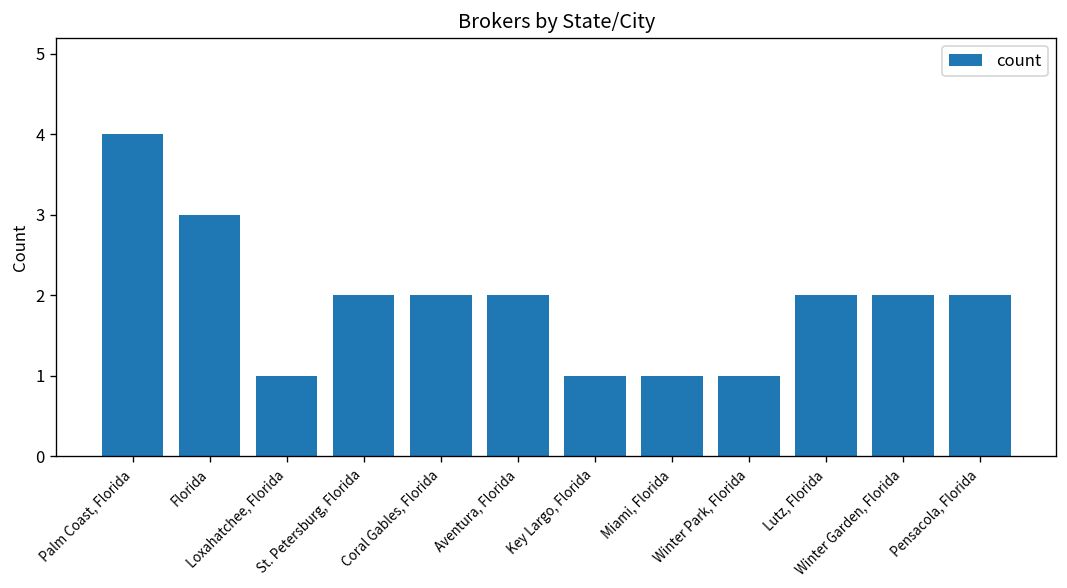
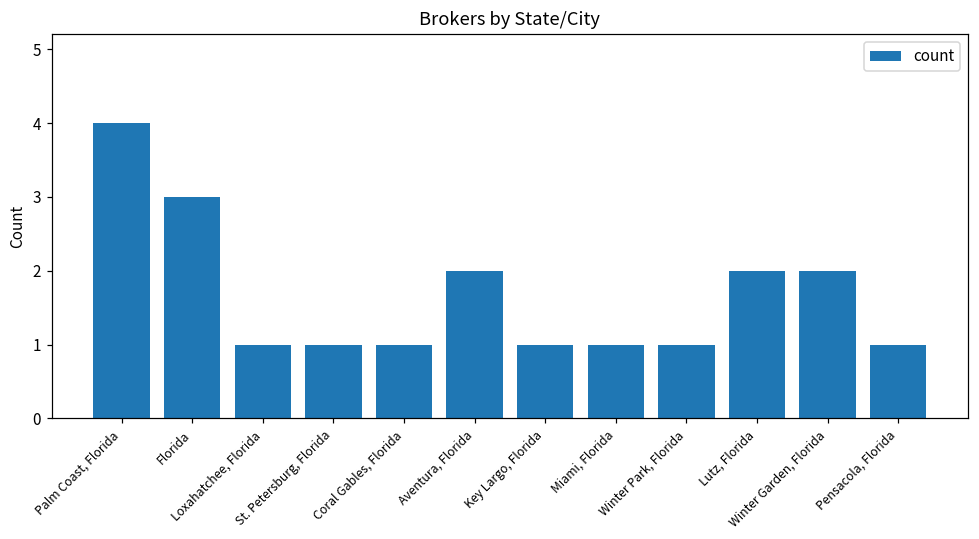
St. Petersburg, Florida: 2 -> 1
Coral Gables, Florida: 2 -> 1
Pensacola, Florida: 2 -> 1
